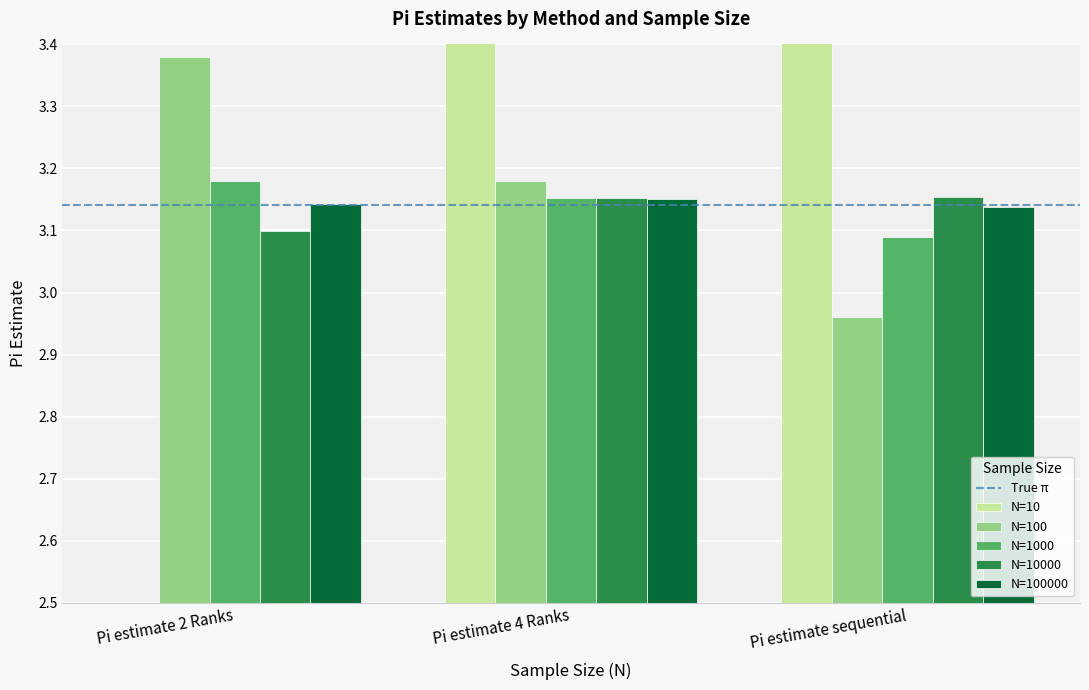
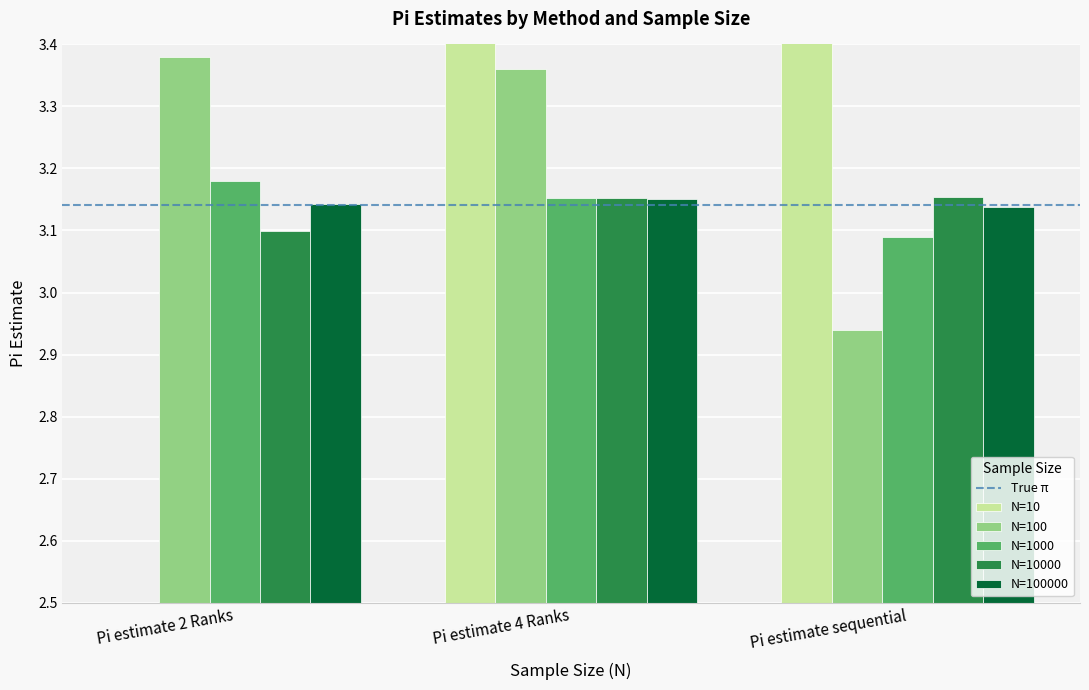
N=100, Pi estimate 4 Ranks: 3.18 -> 3.36
N=100, Pi estimate sequential: 2.96 -> 2.94
